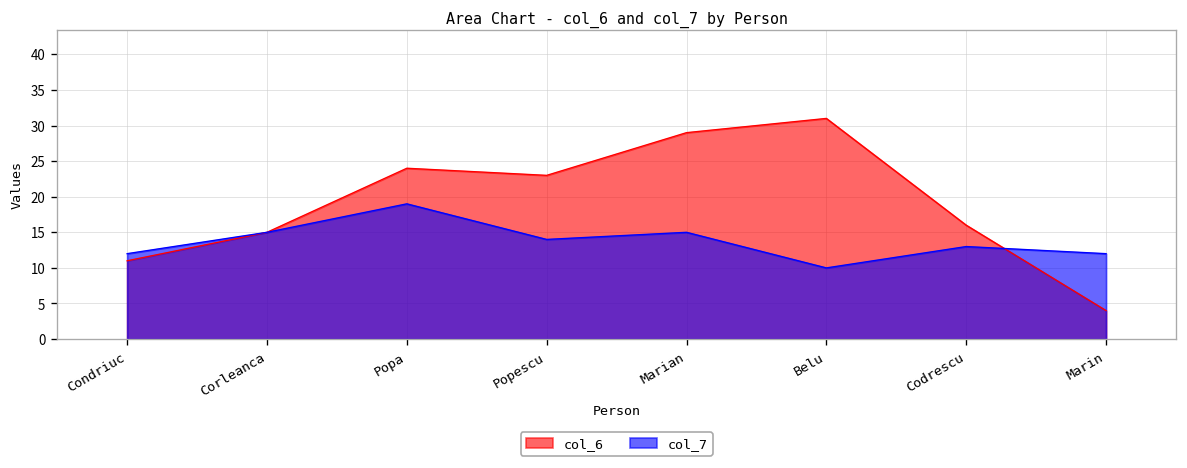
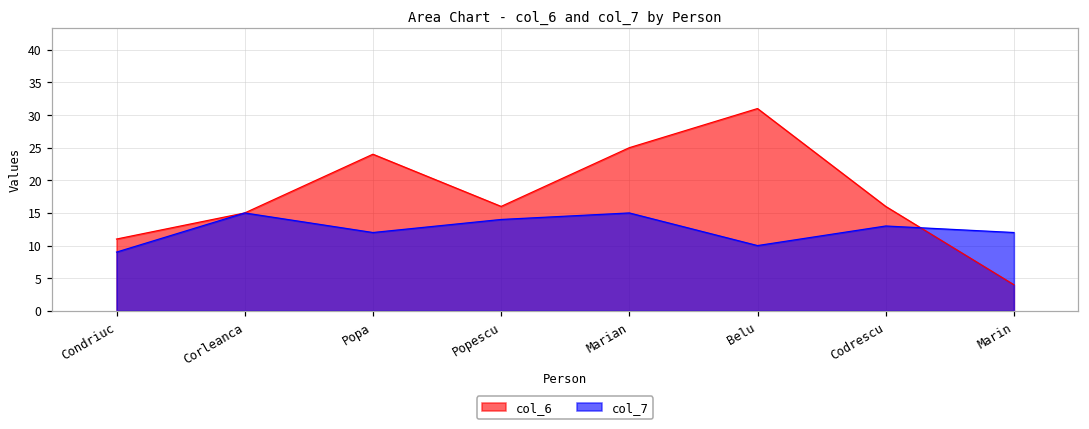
col_7, Condriuc: 12 -> 9
col_7, Popa: 19 -> 12
col_6, Popescu: 23 -> 16
col_6, Marian: 29 -> 25
